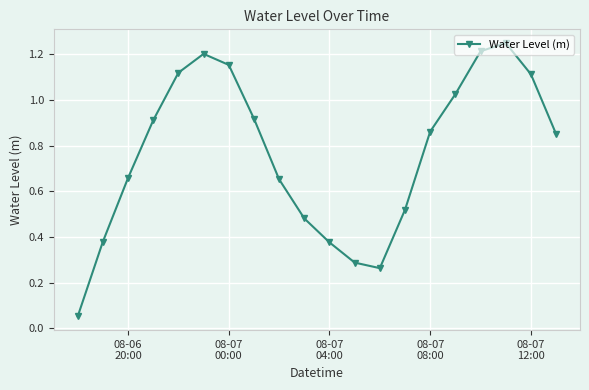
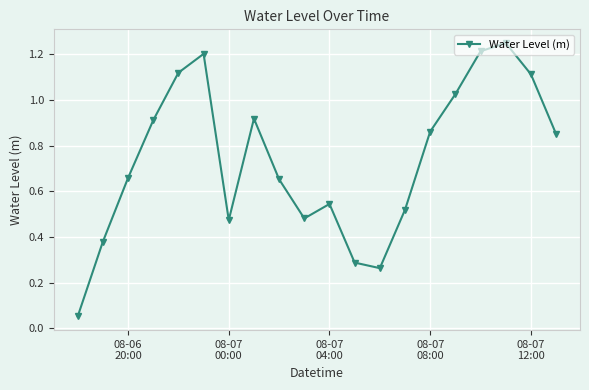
08-07 00:00: 1.15 -> 0.47
08-07 04:00: 0.38 -> 0.54
